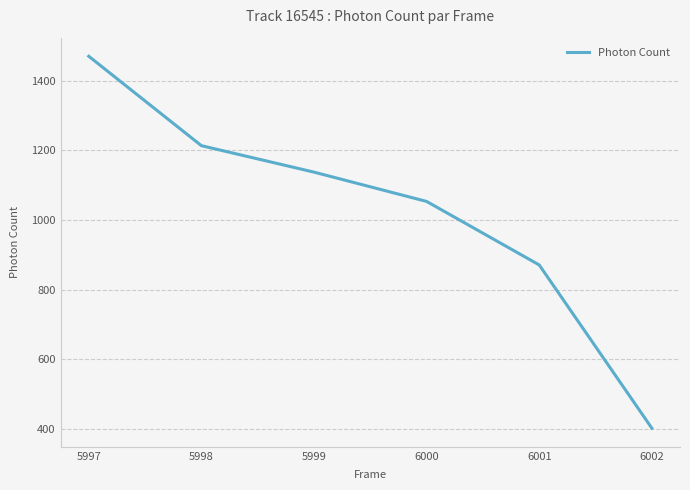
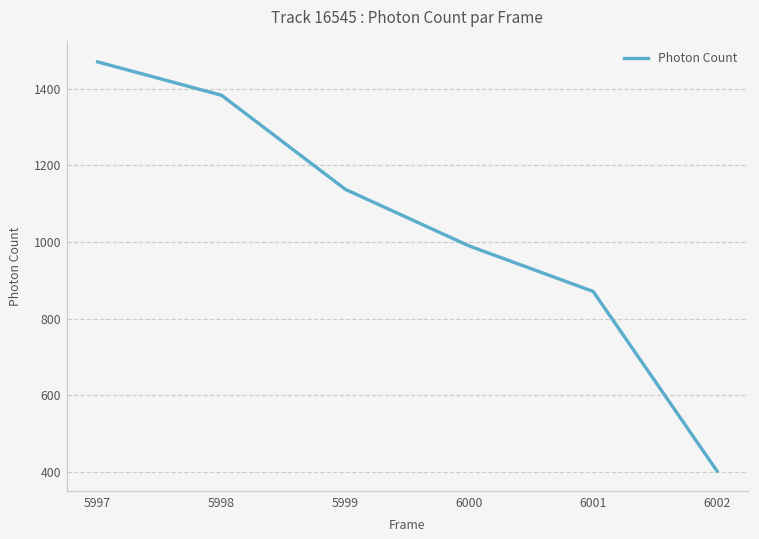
5998: 1210 -> 1380
6000: 1050 -> 990
